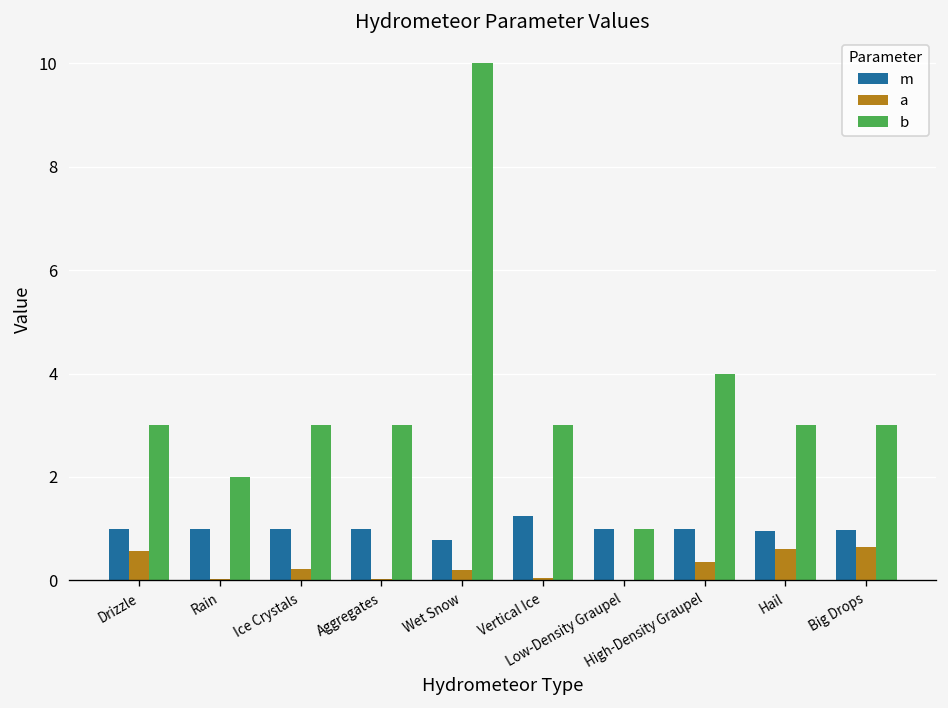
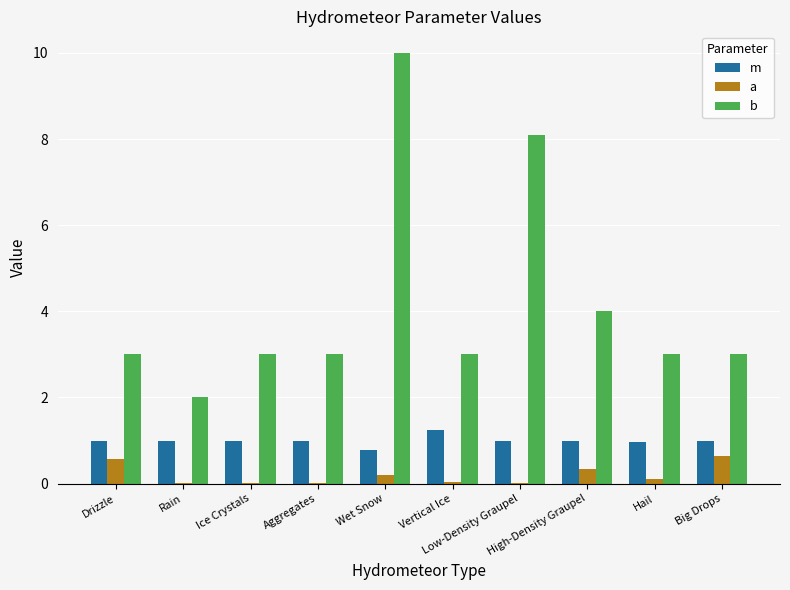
a, Ice Crystals: 0.2 -> 0.0
b, Low-Density Graupel: 1.0 -> 8.1
a, Hail: 0.6 -> 0.1
